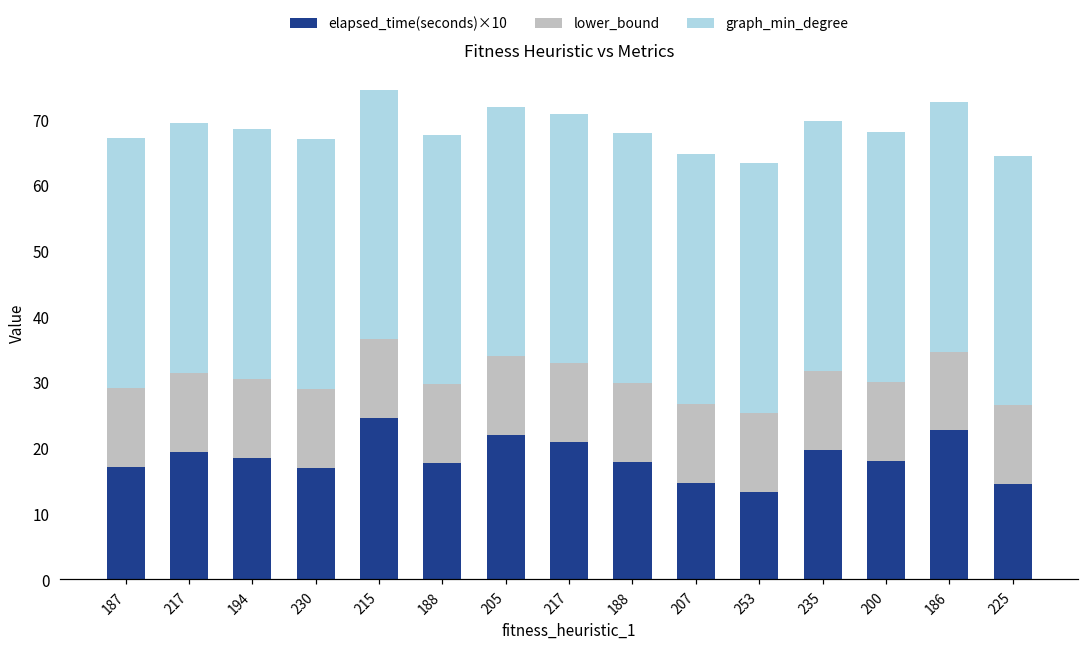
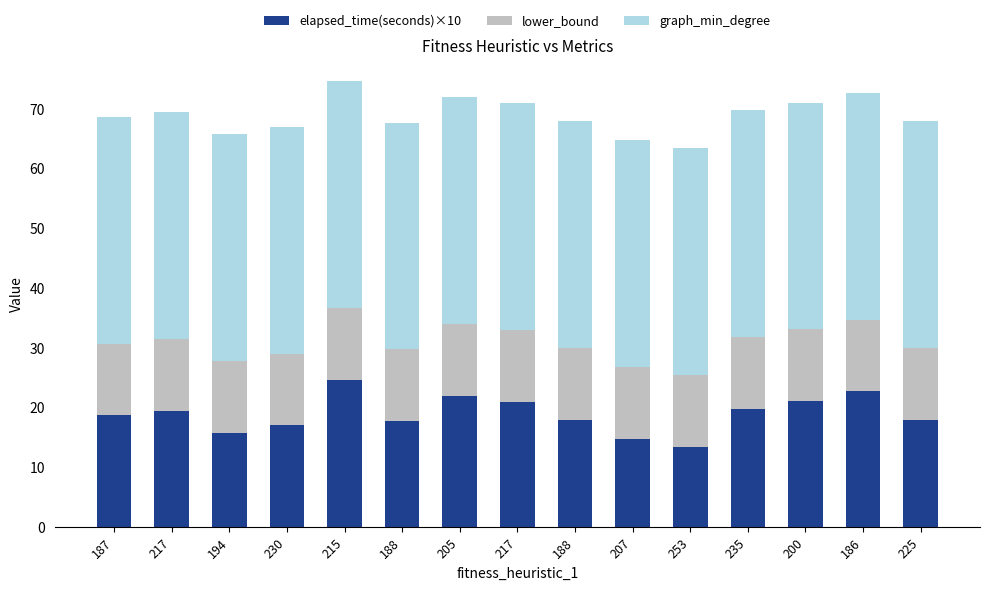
elapsed_time(seconds)×10, 187: 17 -> 19
elapsed_time(seconds)×10, 194: 19 -> 16
elapsed_time(seconds)×10, 200: 18 -> 21
elapsed_time(seconds)×10, 225: 14 -> 18
